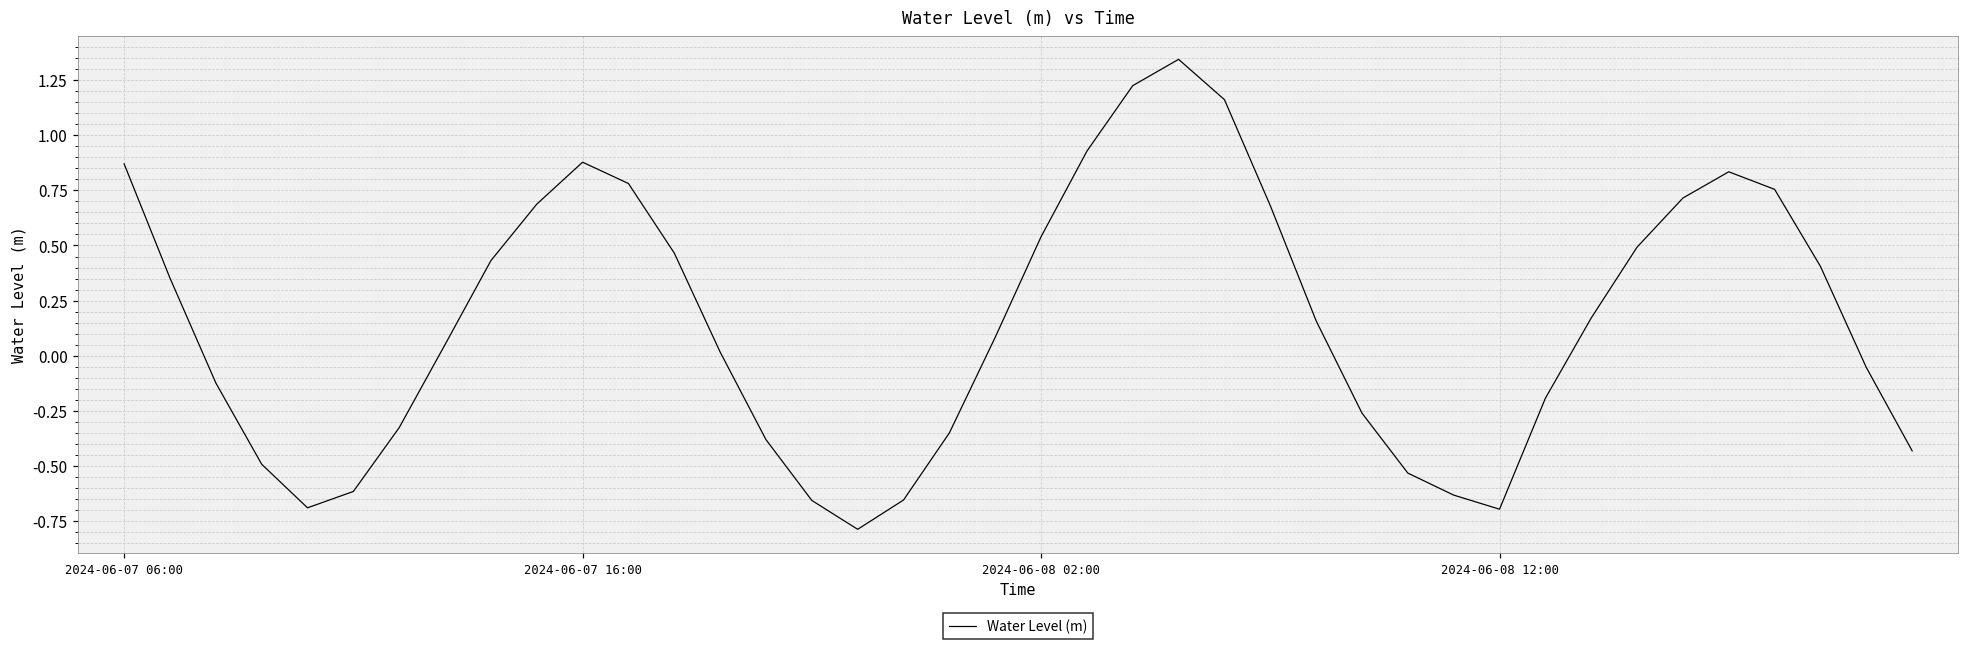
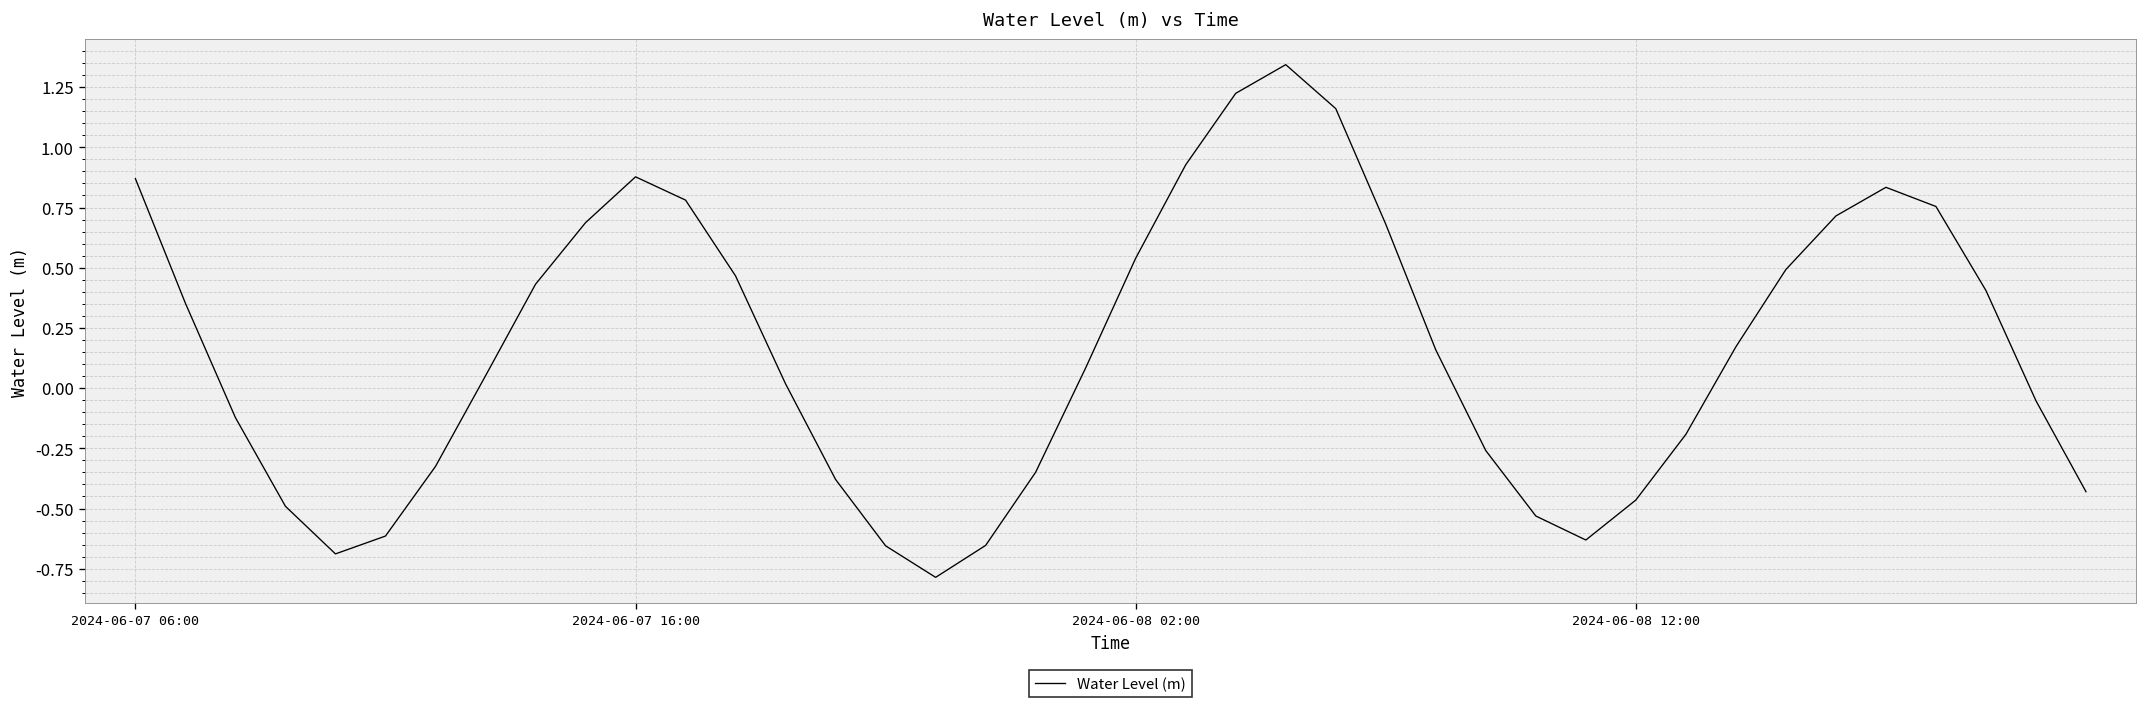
2024-06-08 12:00: -0.69 -> -0.46
